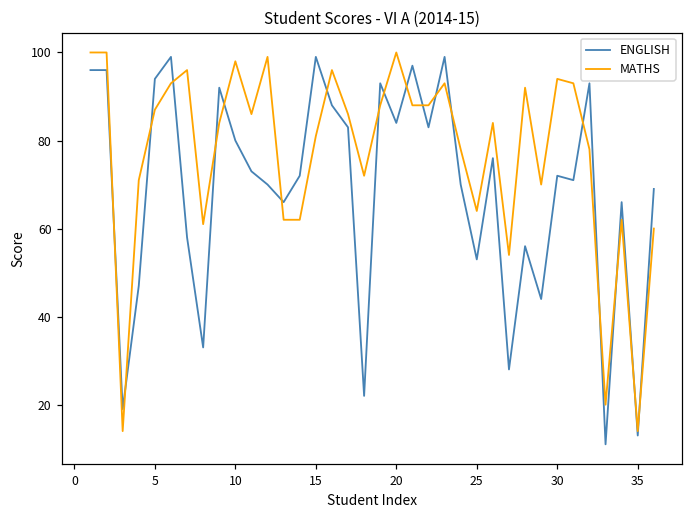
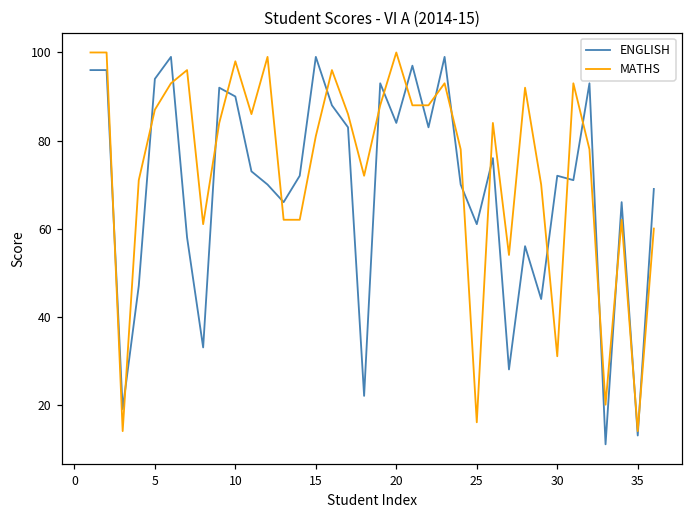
ENGLISH, 10: 80 -> 90
ENGLISH, 25: 53 -> 61
MATHS, 25: 64 -> 16
MATHS, 30: 94 -> 31
